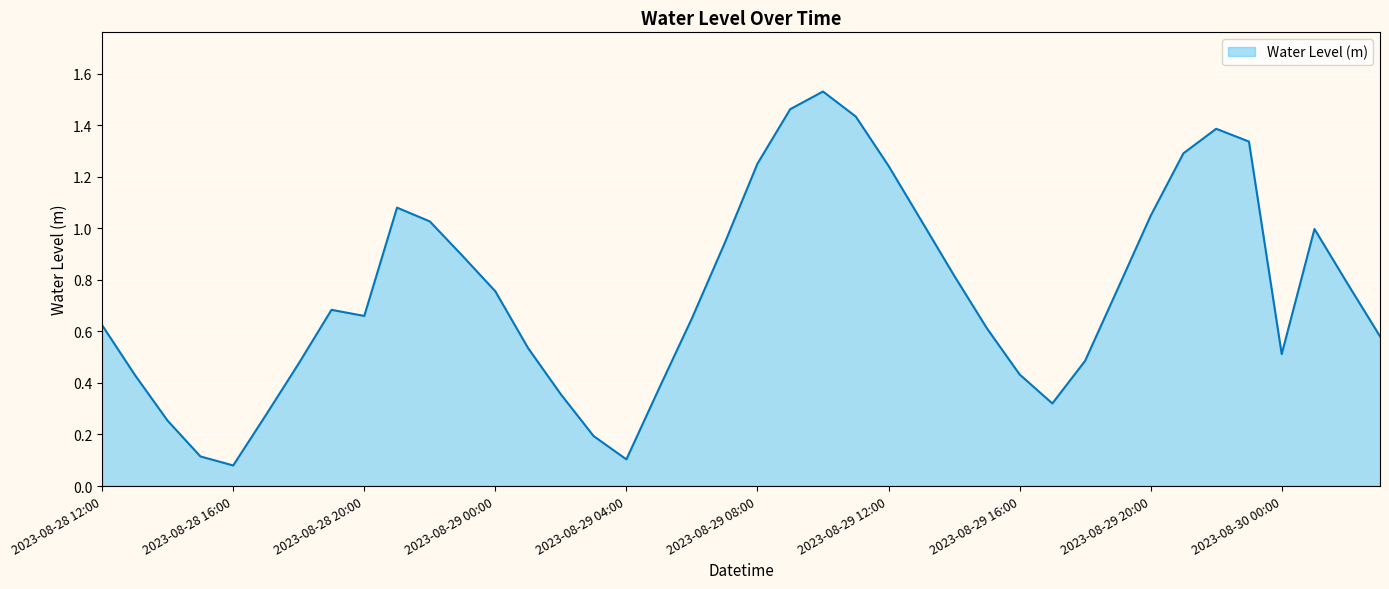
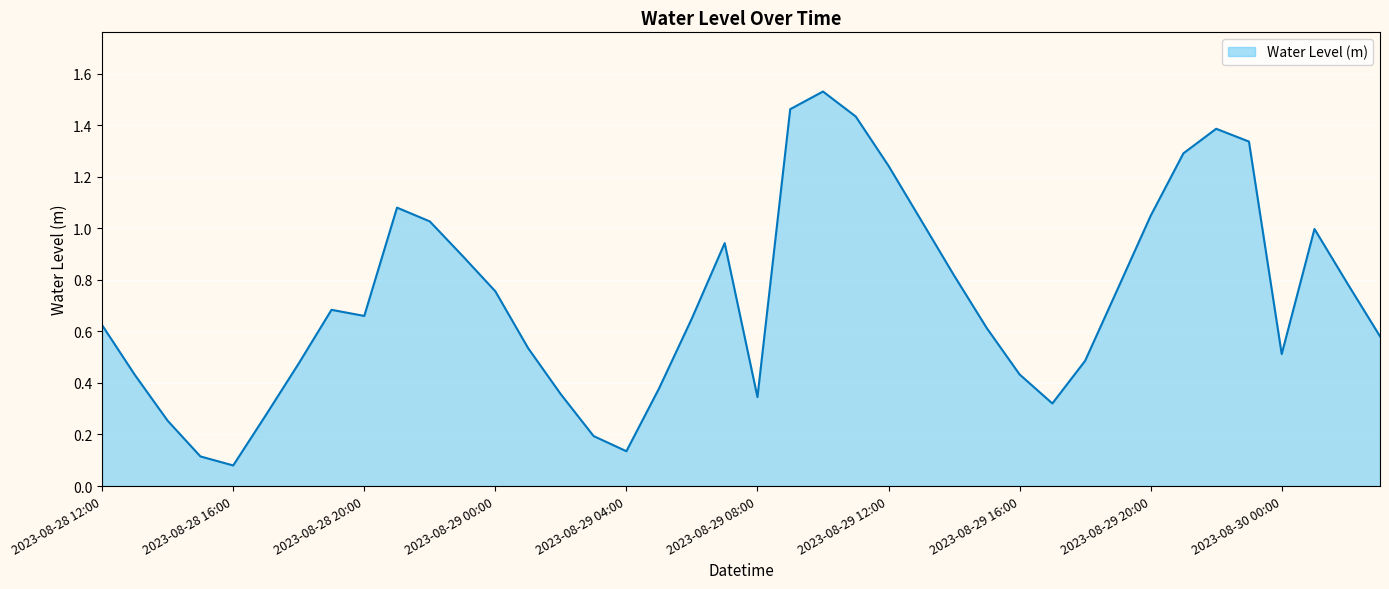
2023-08-29 04:00: 0.10 -> 0.13
2023-08-29 08:00: 1.25 -> 0.34
